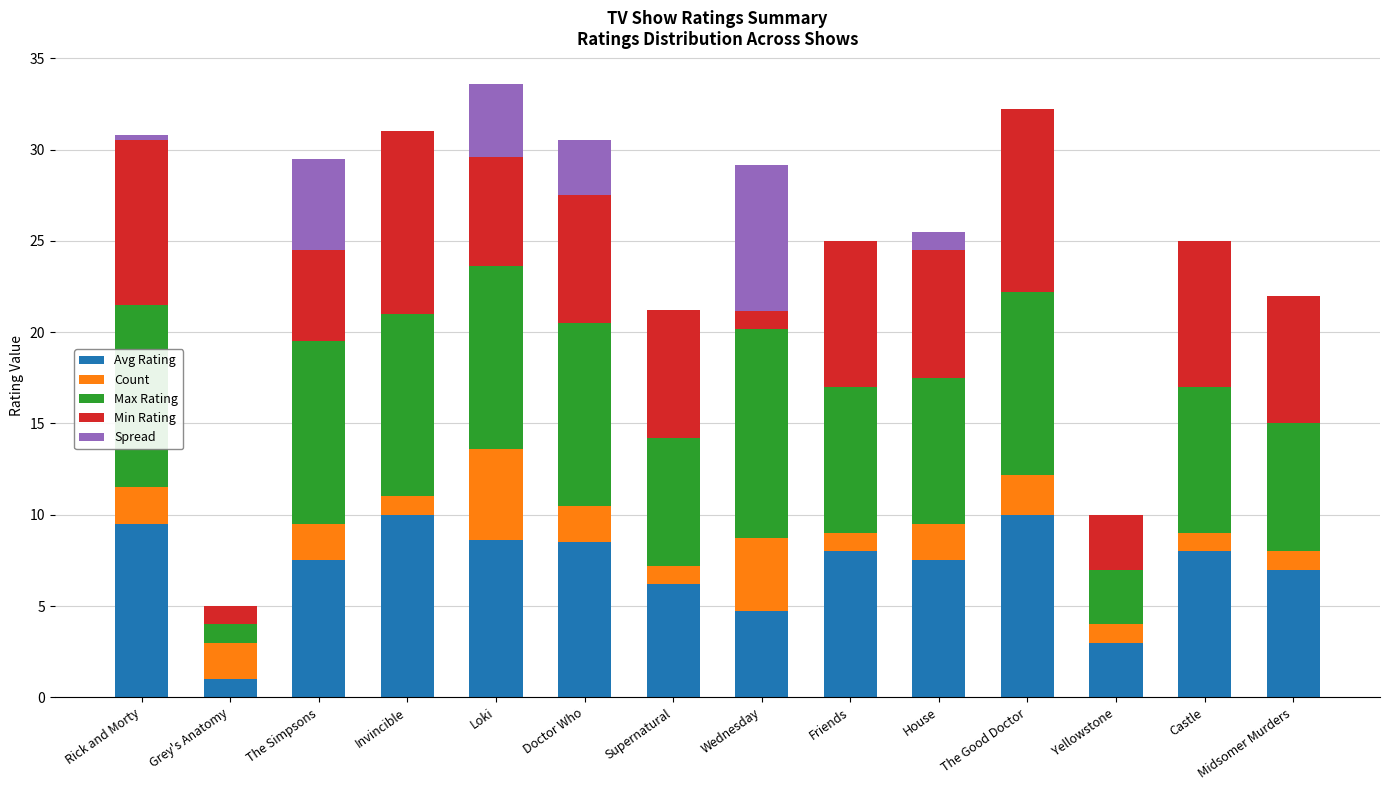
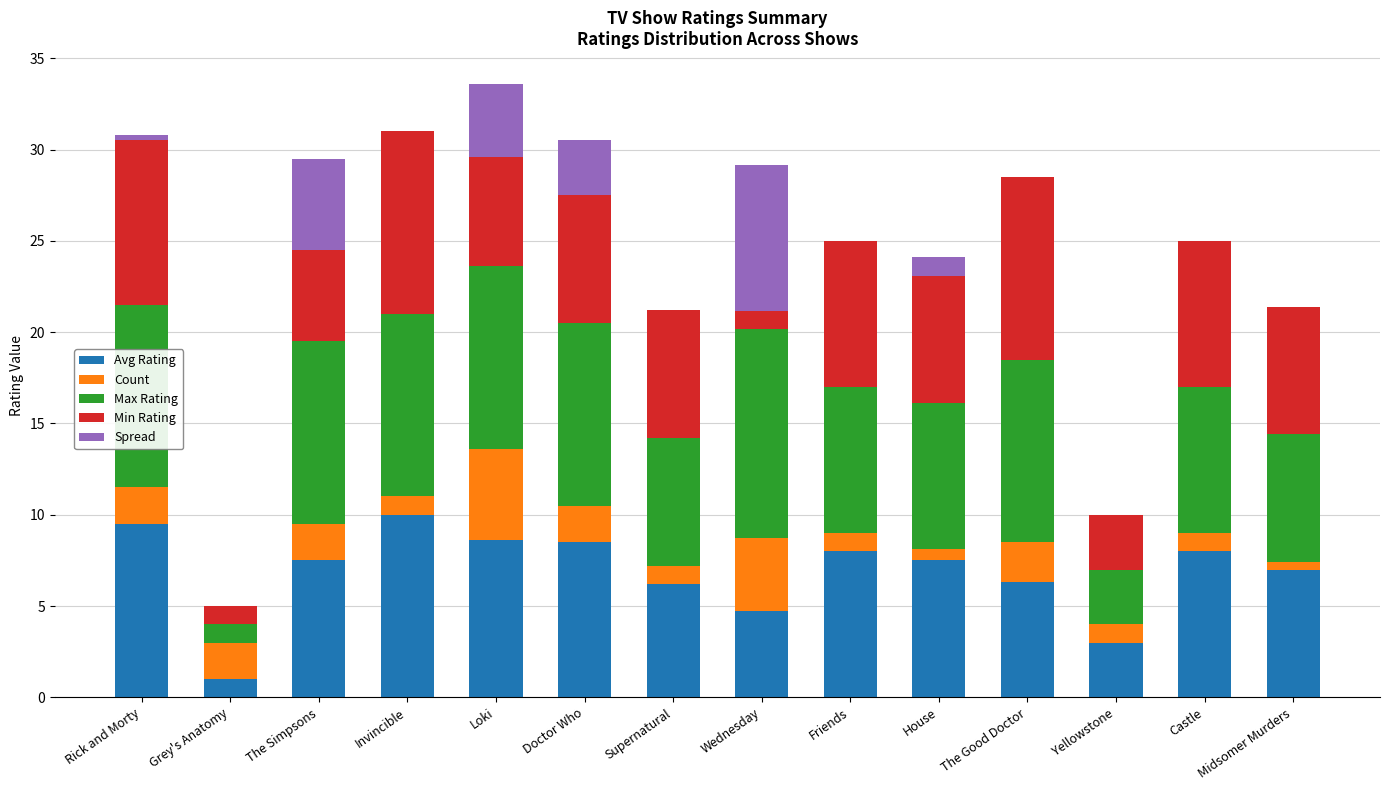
Count, House: 2.0 -> 0.6
Avg Rating, The Good Doctor: 10.0 -> 6.3
Count, Midsomer Murders: 1.0 -> 0.4
